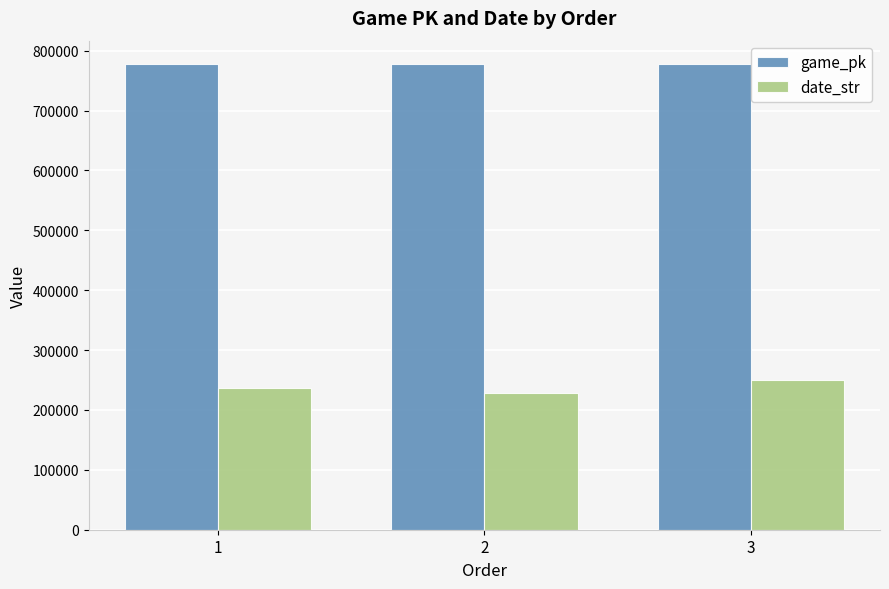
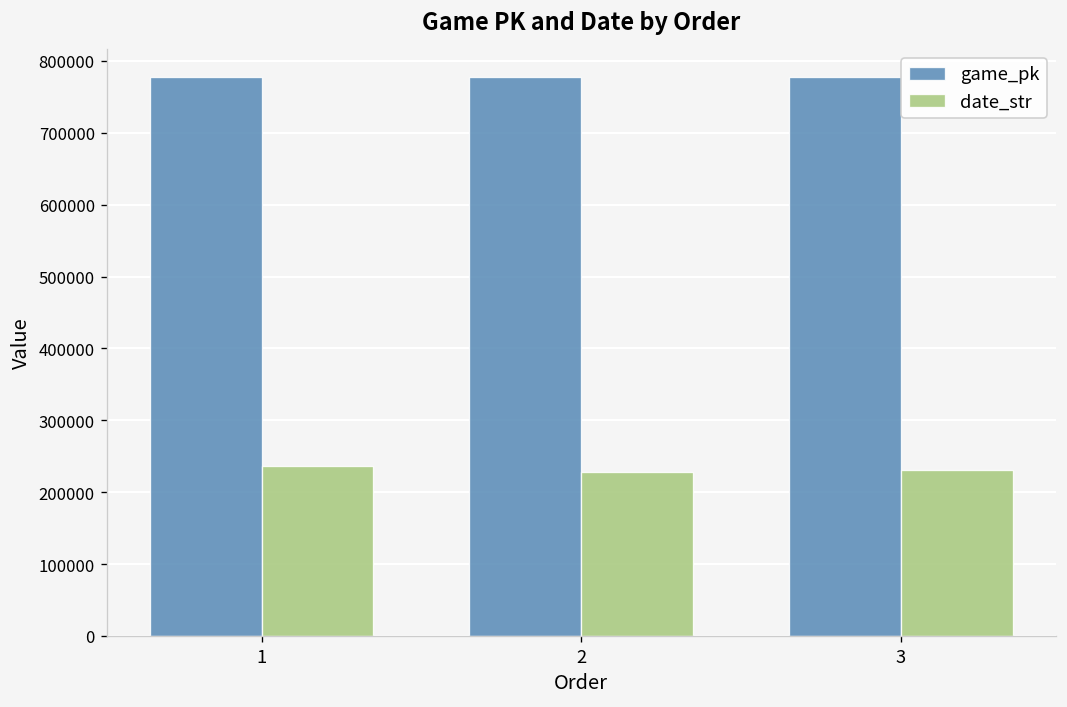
date_str, 3: 250000 -> 230000
